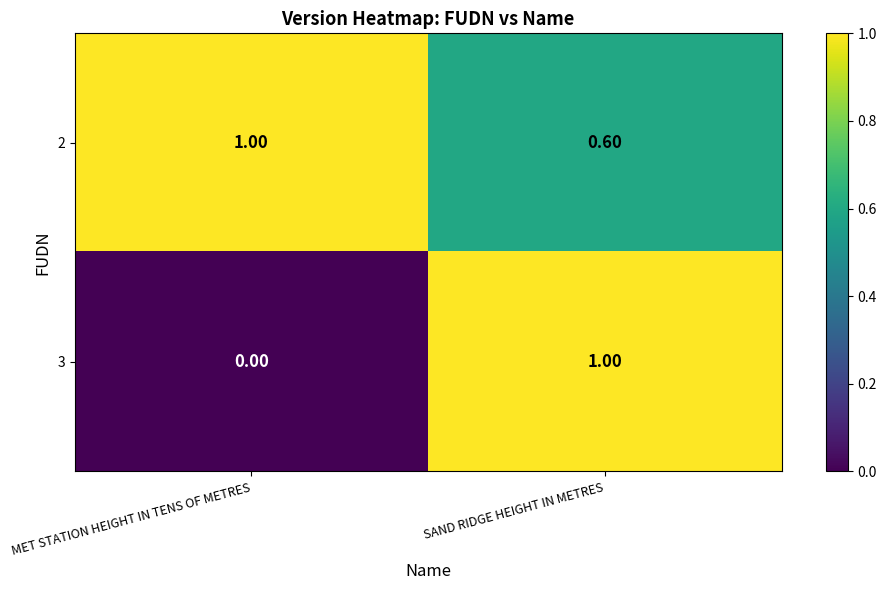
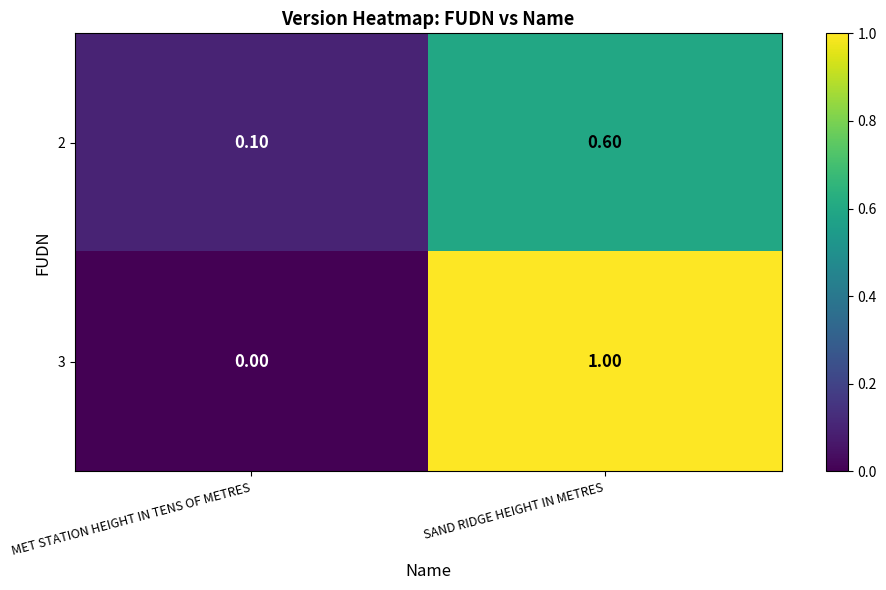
2, MET STATION HEIGHT IN TENS OF METRES: 1.00 -> 0.10
